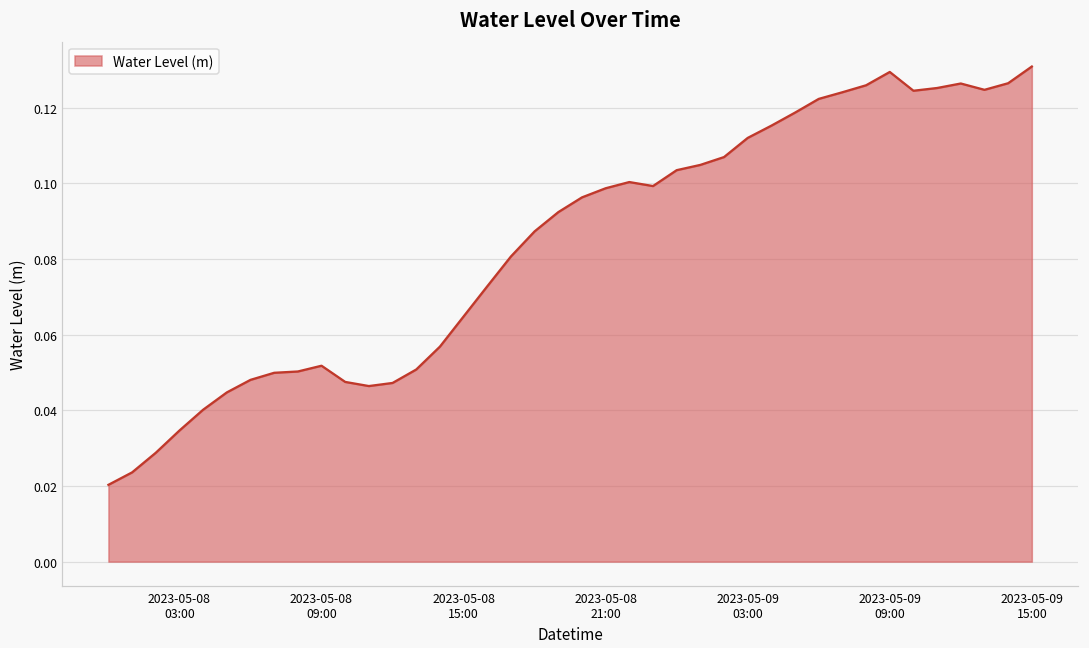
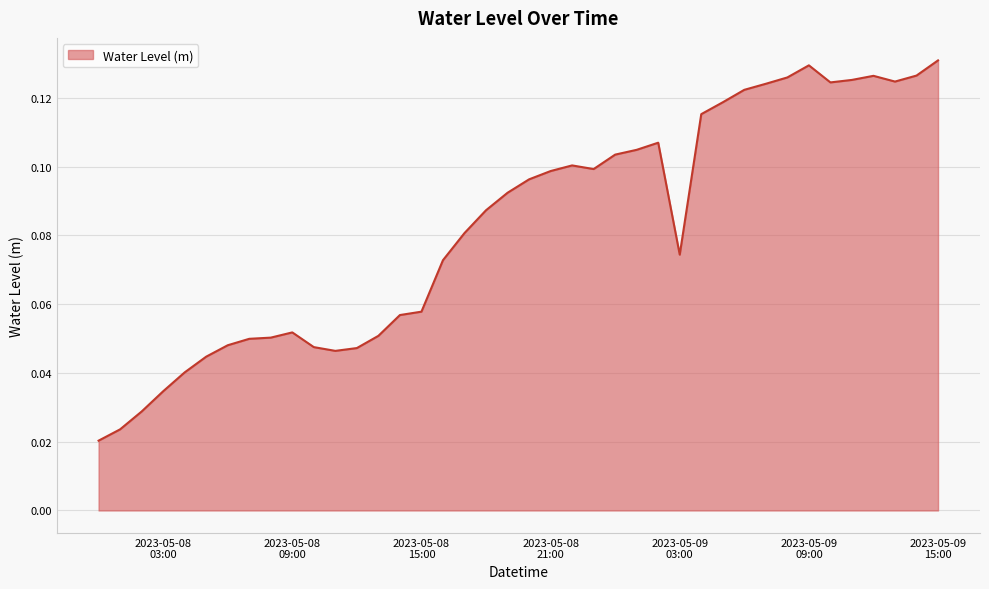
2023-05-08 15:00: 0.065 -> 0.058
2023-05-09 03:00: 0.112 -> 0.074
